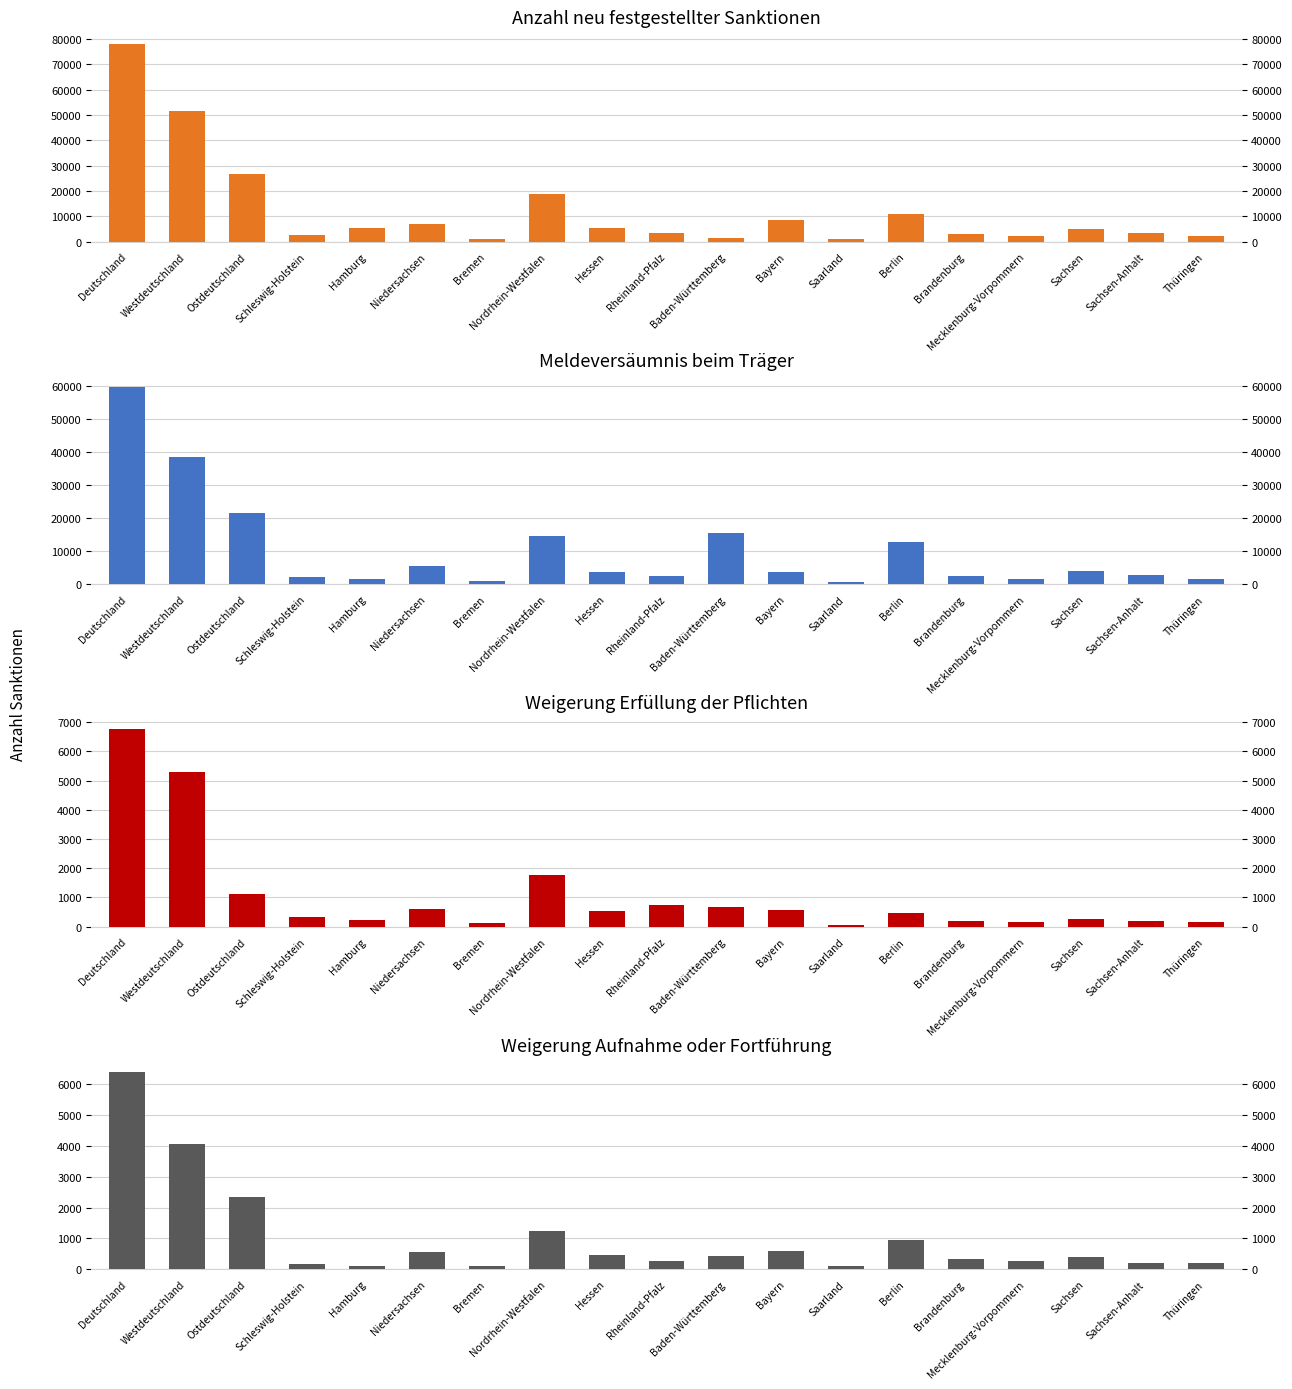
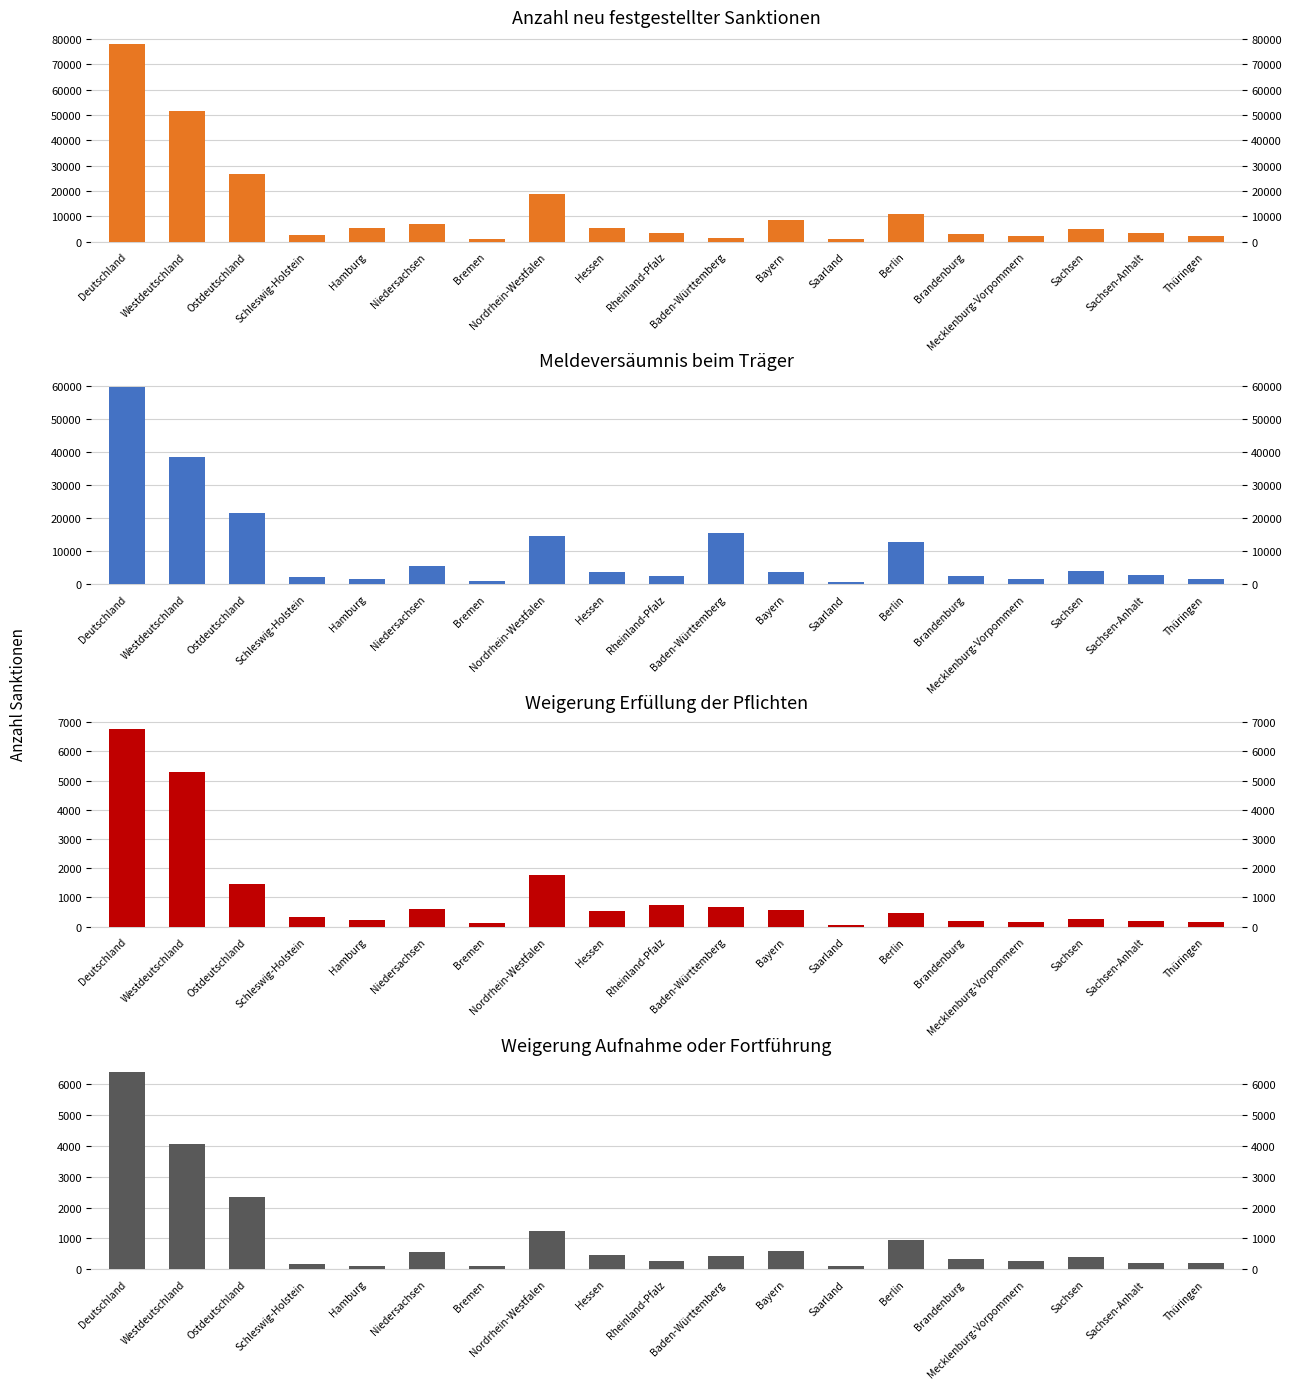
Weigerung Erfüllung der Pflichten, Ostdeutschland: 1100 -> 1500
